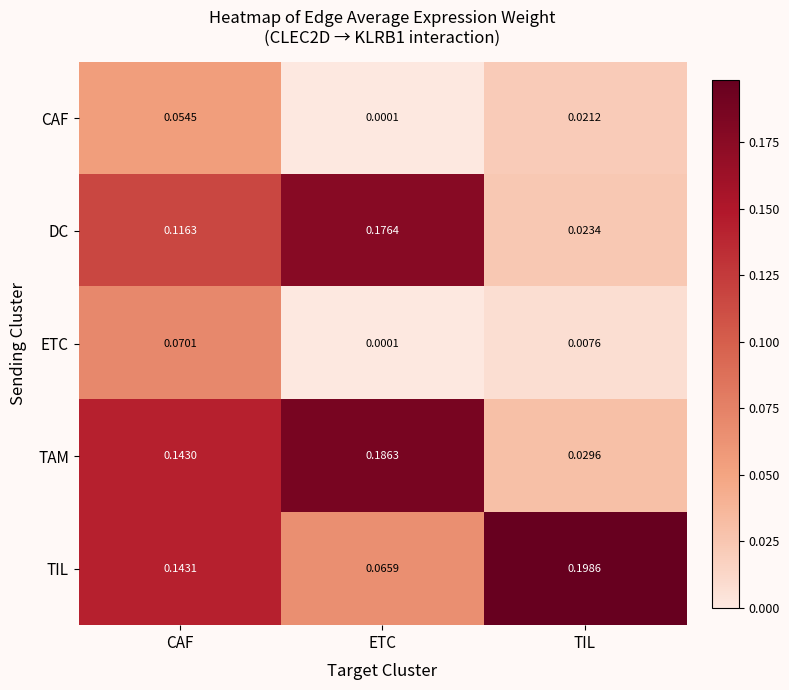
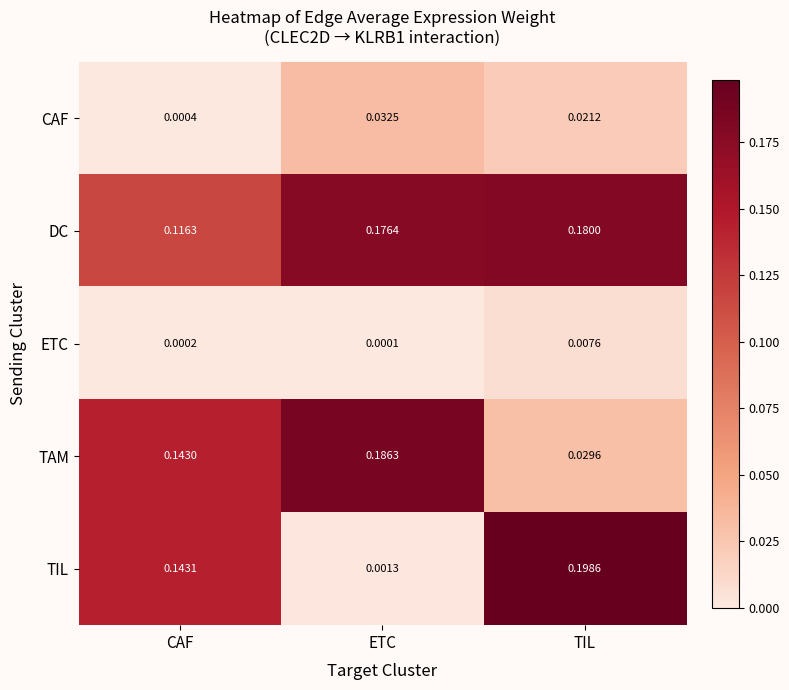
CAF, CAF: 0.0545 -> 0.0004
CAF, ETC: 0.0001 -> 0.0325
DC, TIL: 0.0234 -> 0.1800
ETC, CAF: 0.0701 -> 0.0002
TIL, ETC: 0.0659 -> 0.0013
